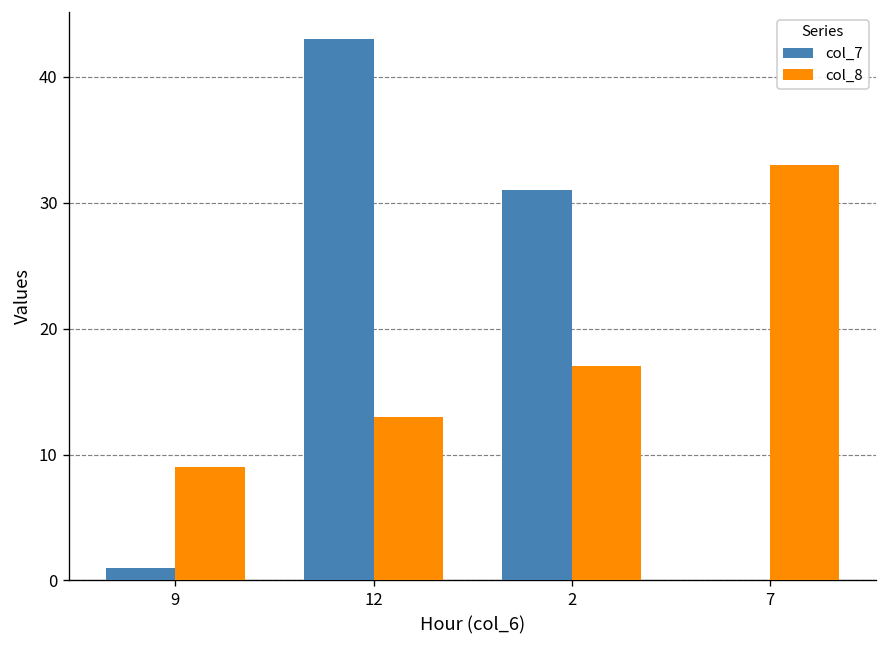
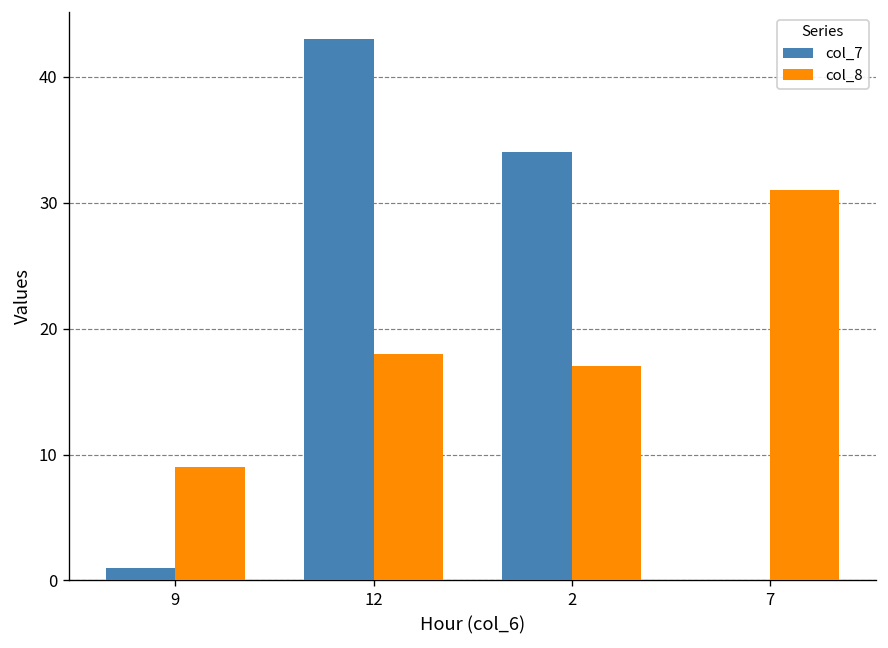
col_8, 12: 13 -> 18
col_7, 2: 31 -> 34
col_8, 7: 33 -> 31
